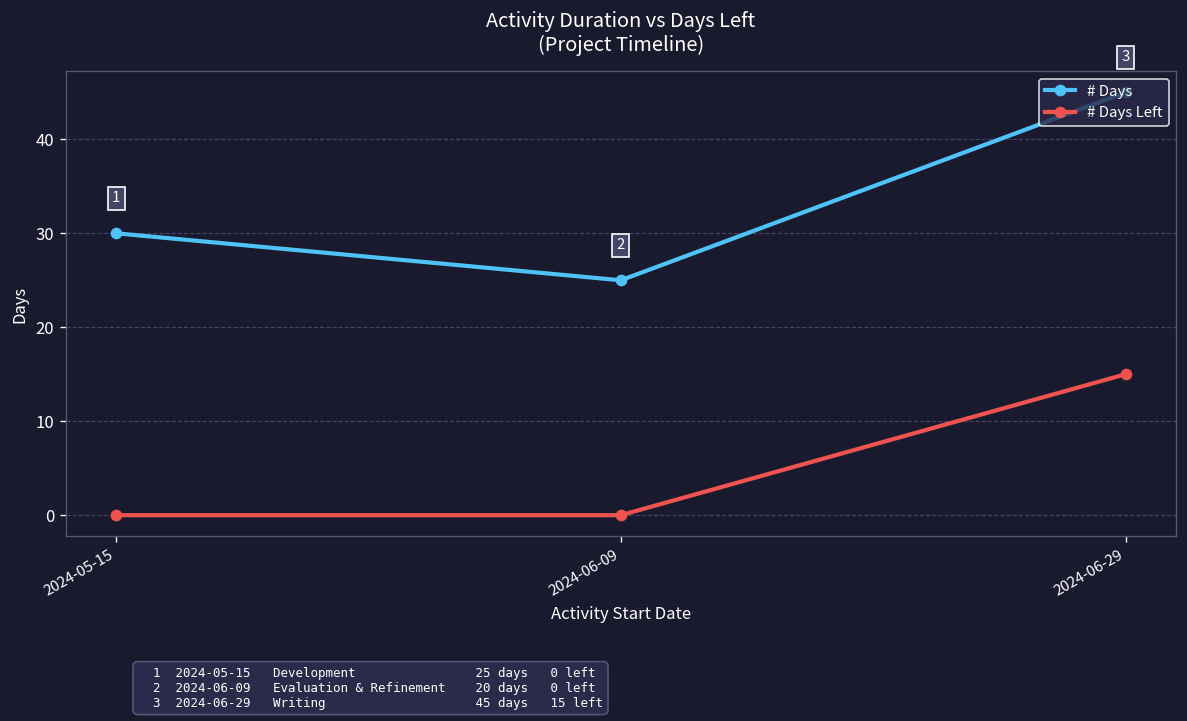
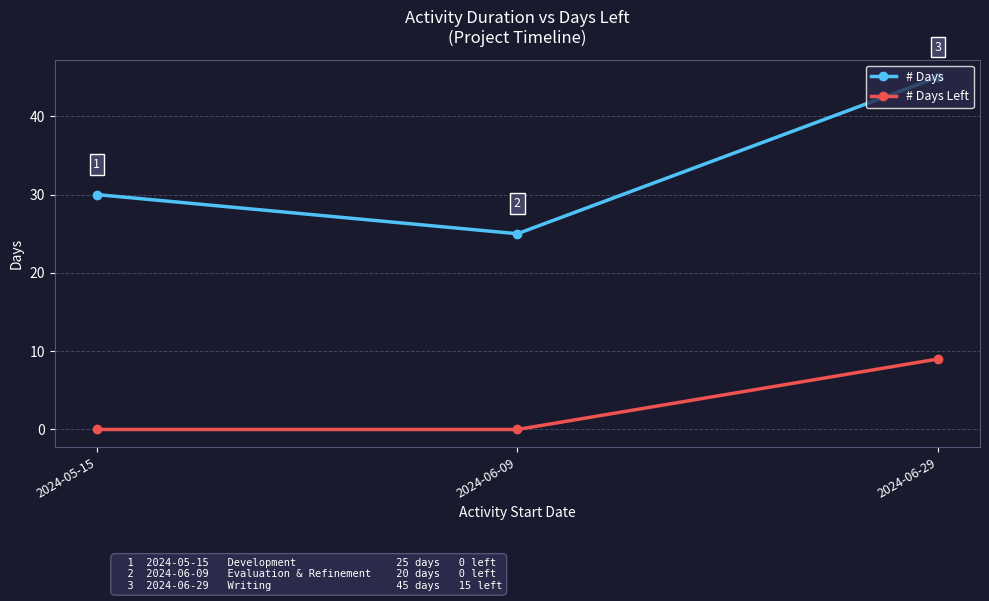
# Days Left, 2024-06-29: 15 -> 9
